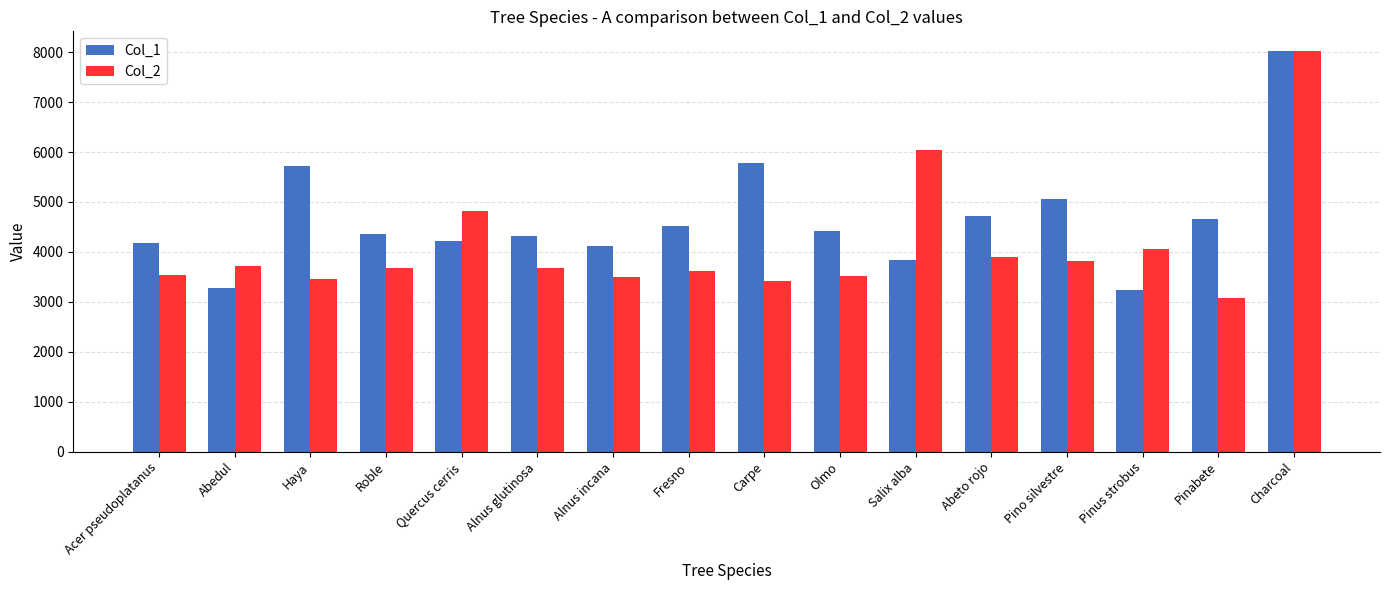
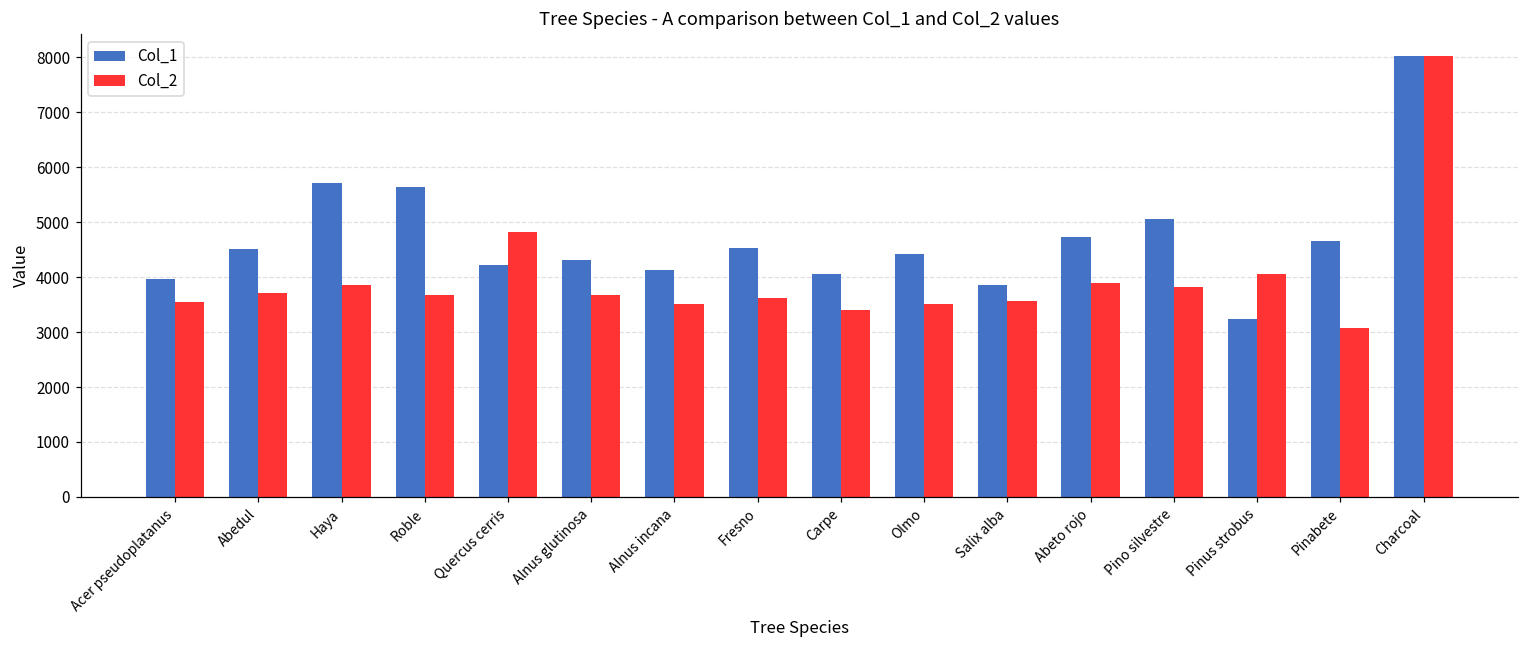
Col_1, Acer pseudoplatanus: 4200 -> 4000
Col_1, Abedul: 3300 -> 4500
Col_2, Haya: 3500 -> 3900
Col_1, Roble: 4400 -> 5600
Col_1, Carpe: 5800 -> 4100
Col_2, Salix alba: 6000 -> 3600
